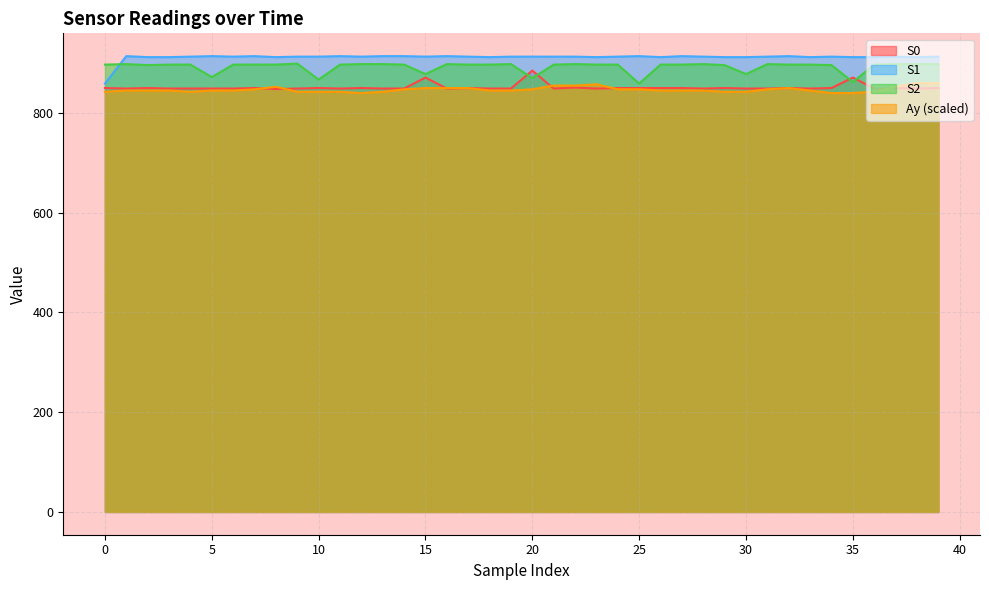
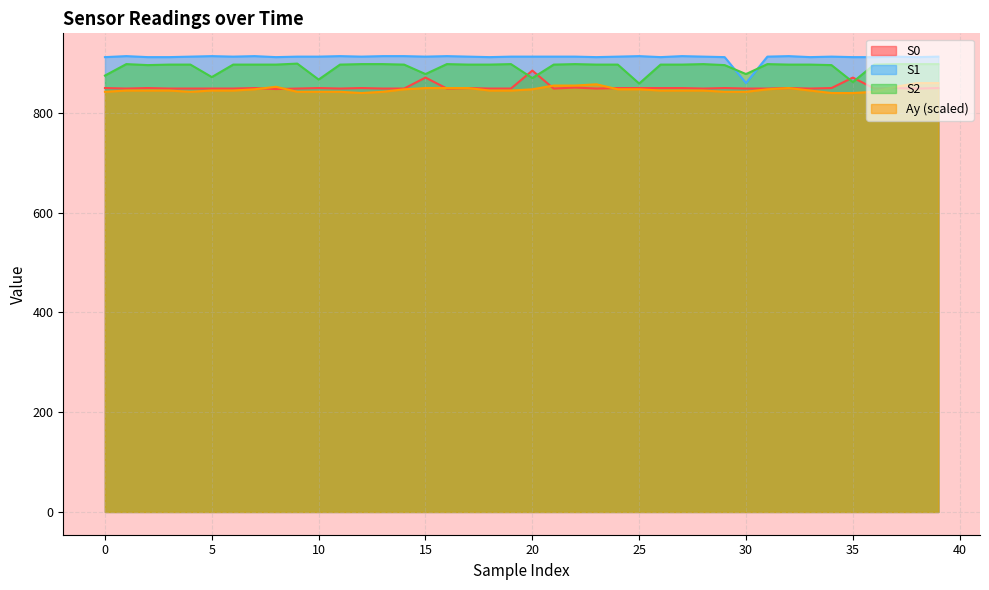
S1, 0: 860 -> 910
S2, 0: 900 -> 880
S1, 30: 910 -> 860
